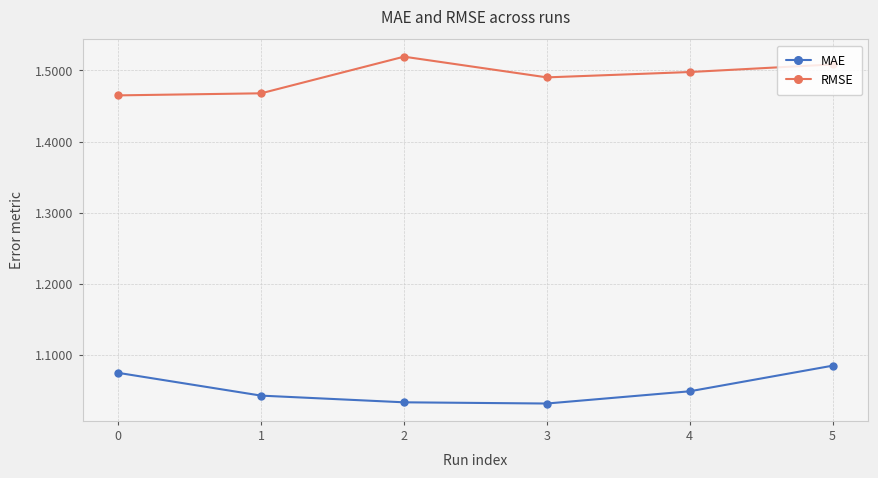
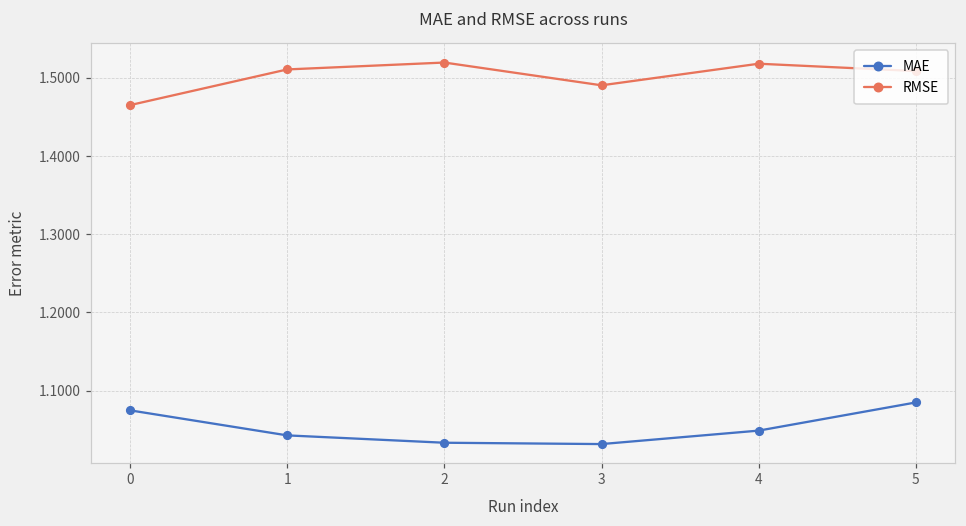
RMSE, 1: 1.47 -> 1.51
RMSE, 4: 1.50 -> 1.52
